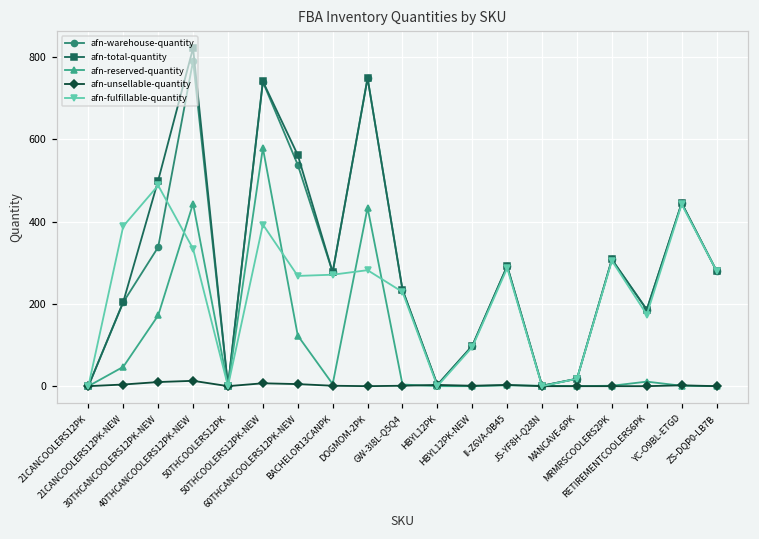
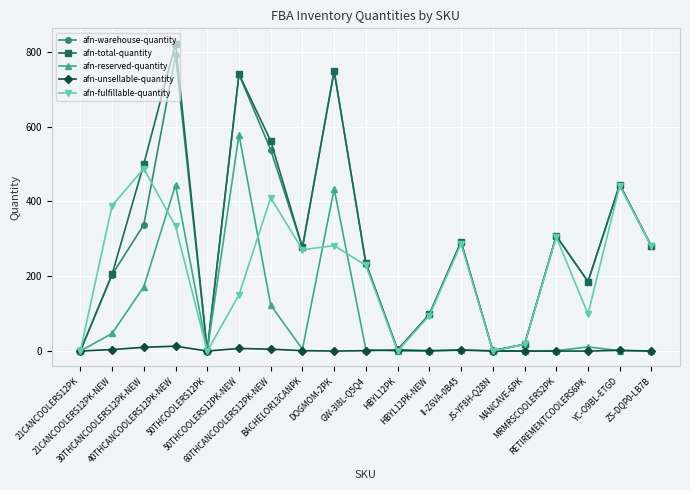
afn-fulfillable-quantity, 50THCOOLERS12PK-NEW: 390 -> 150
afn-fulfillable-quantity, 60THCANCOOLERS12PK-NEW: 270 -> 410
afn-fulfillable-quantity, RETIREMENTCOOLERS6PK: 170 -> 100
